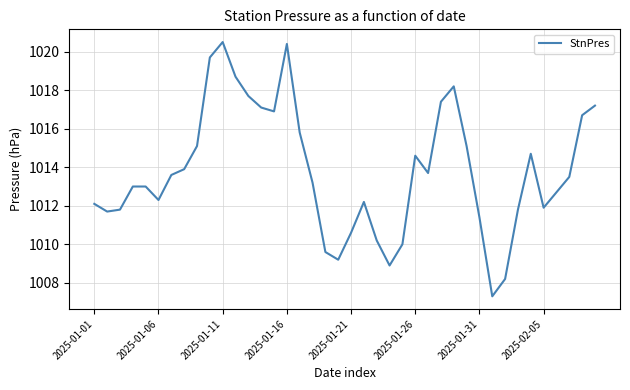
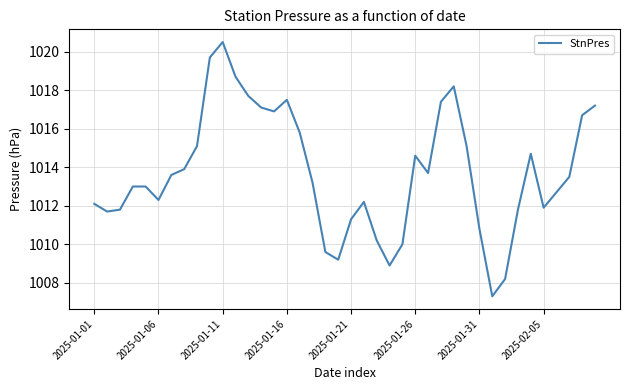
2025-01-16: 1020.4 -> 1017.5
2025-01-21: 1010.6 -> 1011.3
2025-01-31: 1011.4 -> 1010.8
